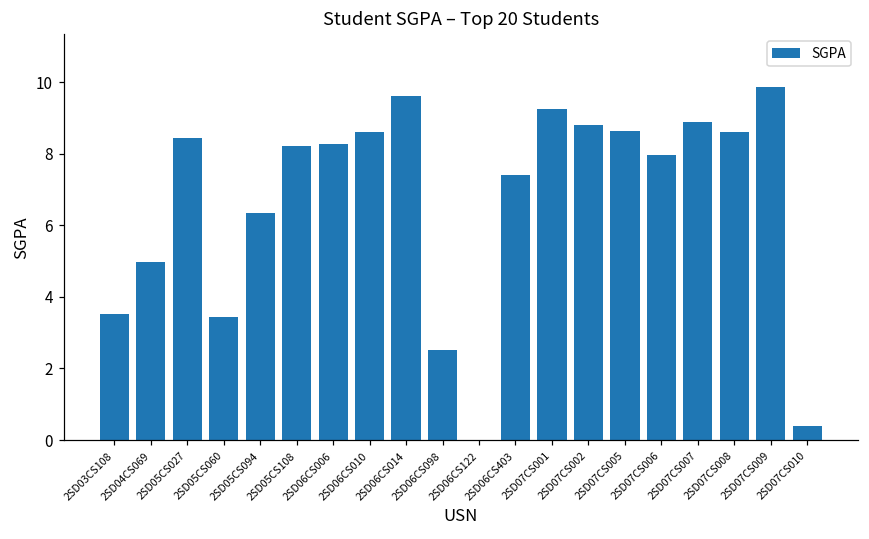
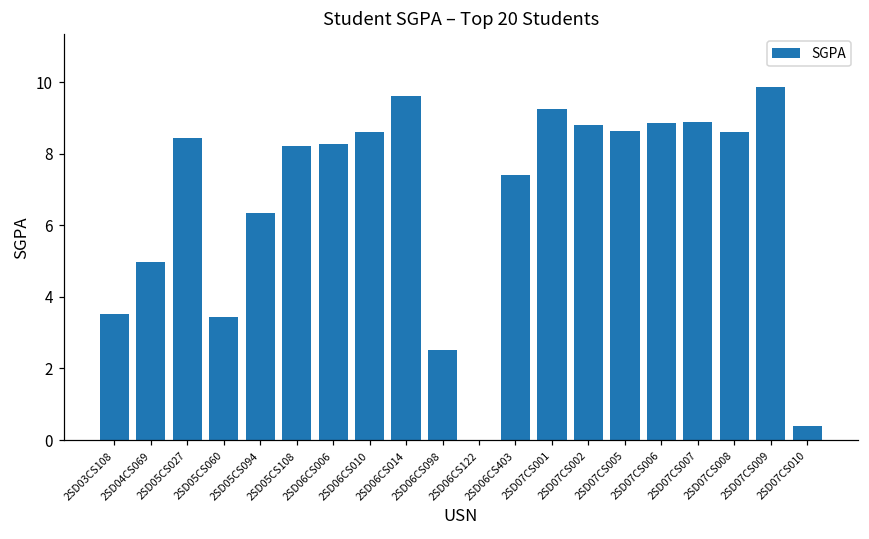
2SD07CS006: 8.0 -> 8.9
